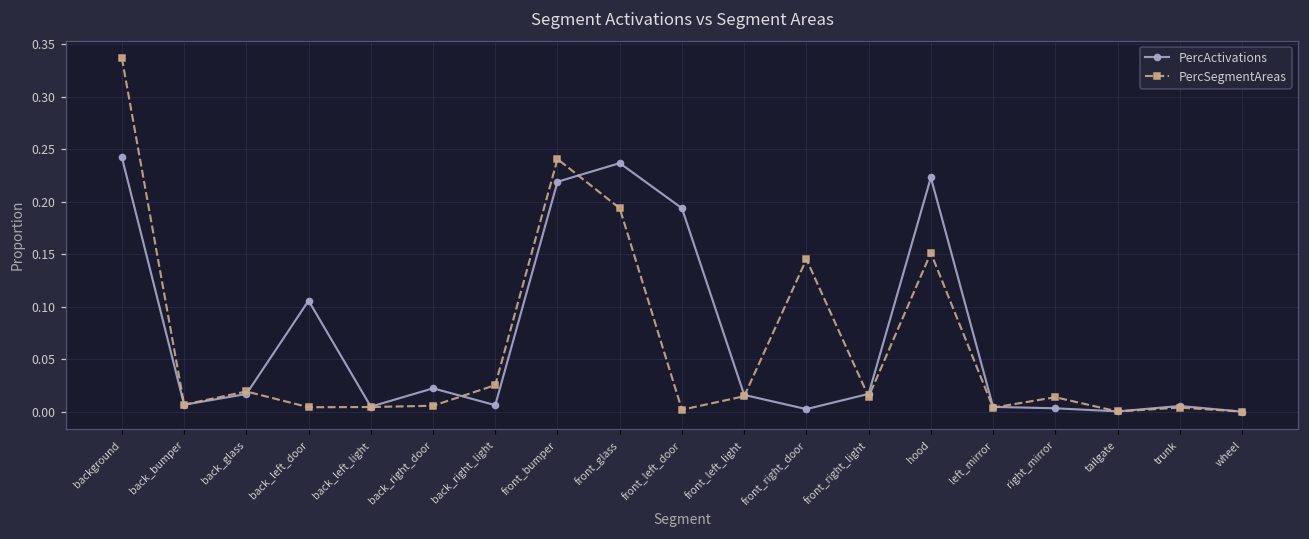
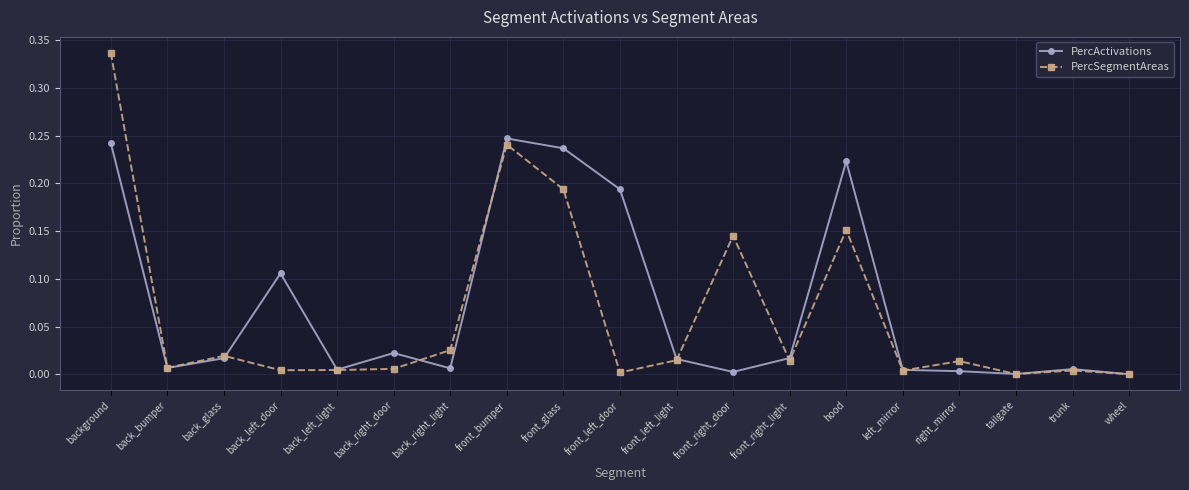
PercActivations, front_bumper: 0.22 -> 0.25
